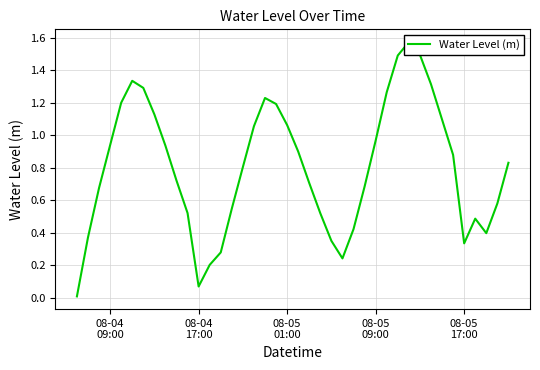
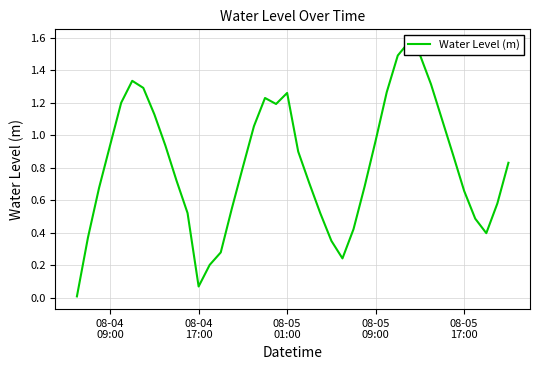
08-05 01:00: 1.06 -> 1.26
08-05 17:00: 0.33 -> 0.66
